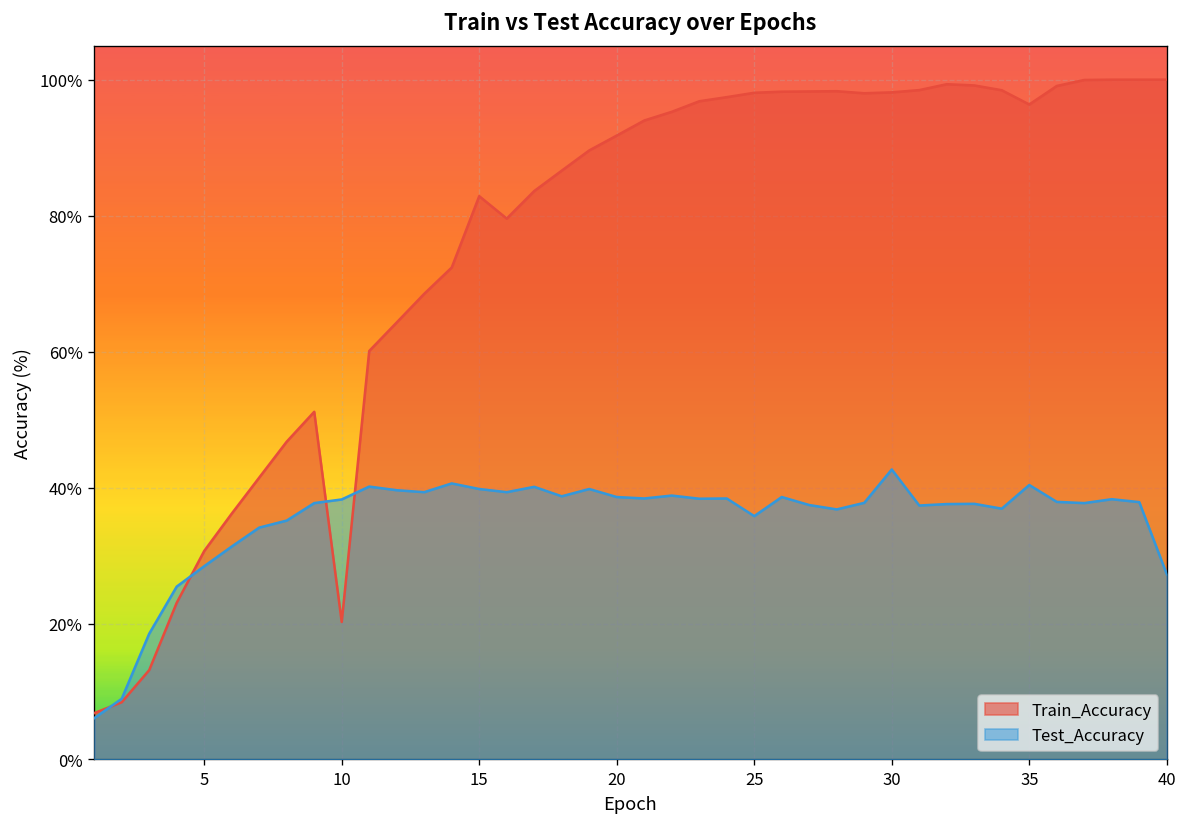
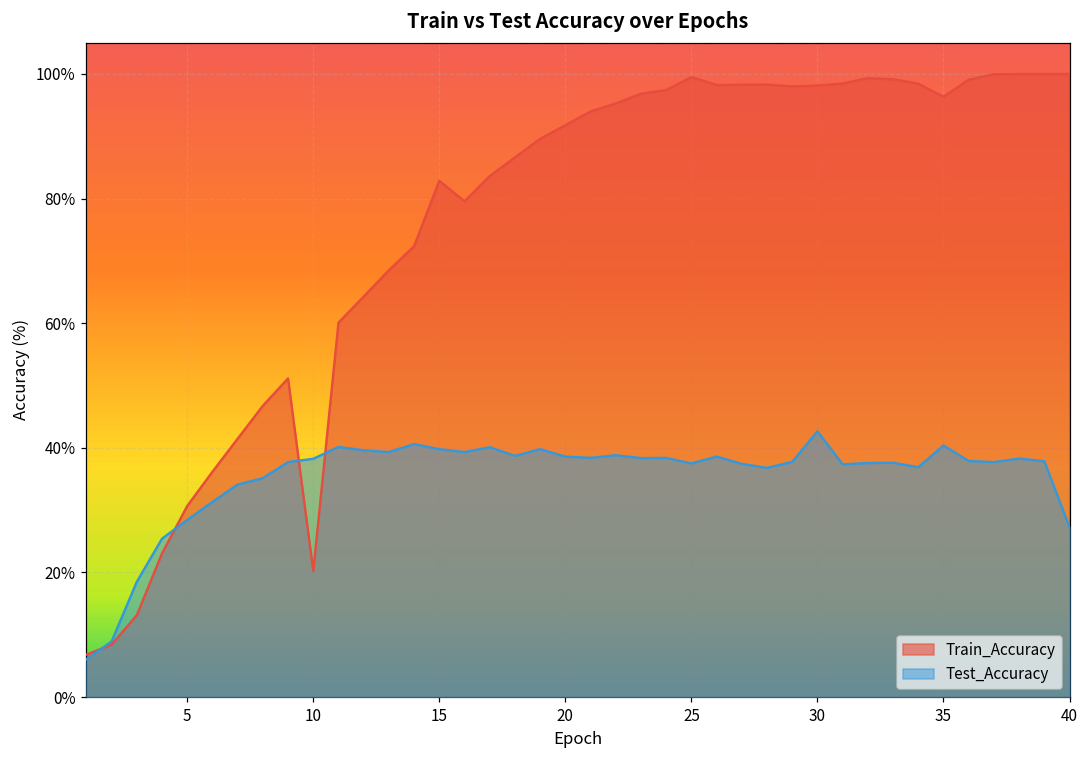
Train_Accuracy, 25: 98% -> 100%
Test_Accuracy, 25: 36% -> 38%
